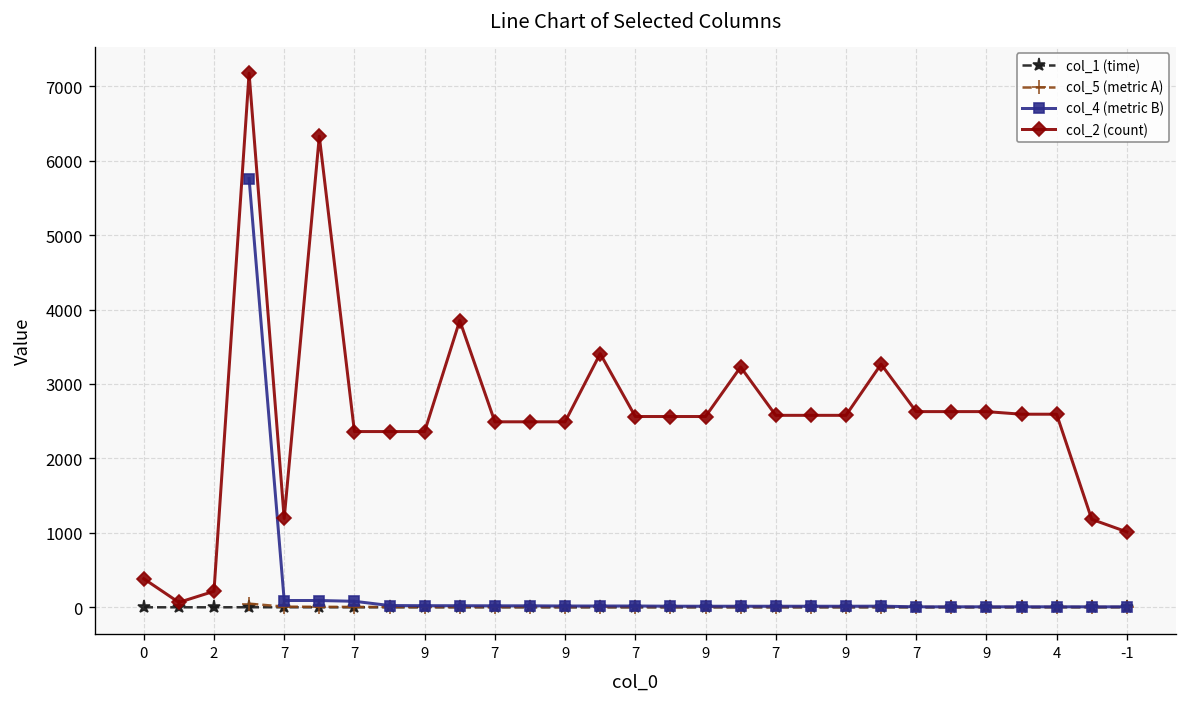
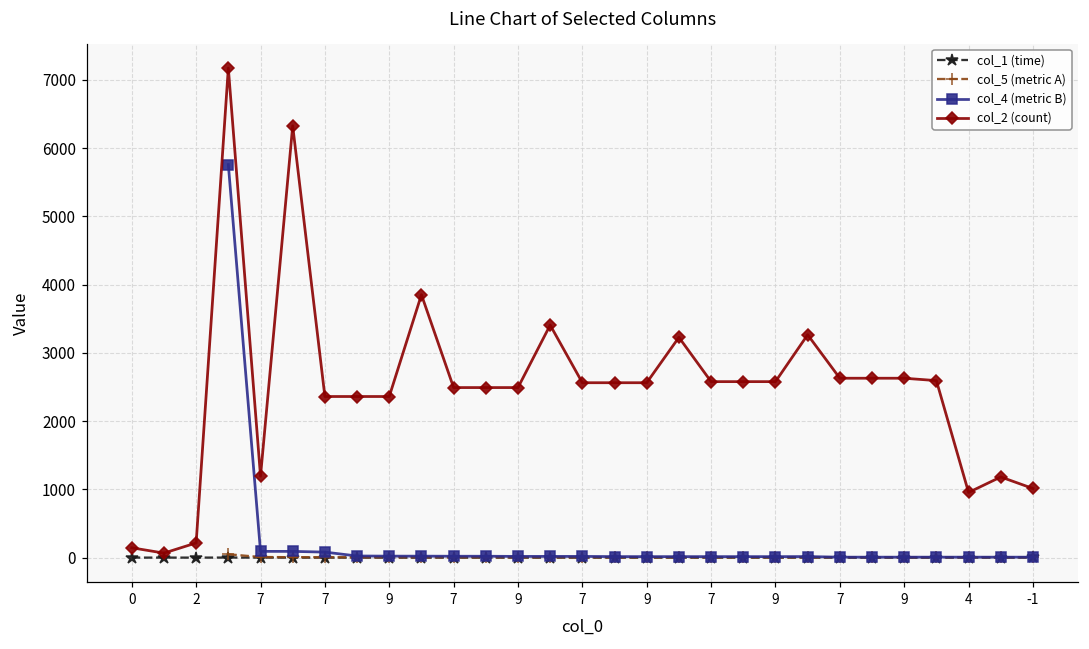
col_2 (count), 0: 400 -> 100
col_2 (count), 4: 2600 -> 1000
